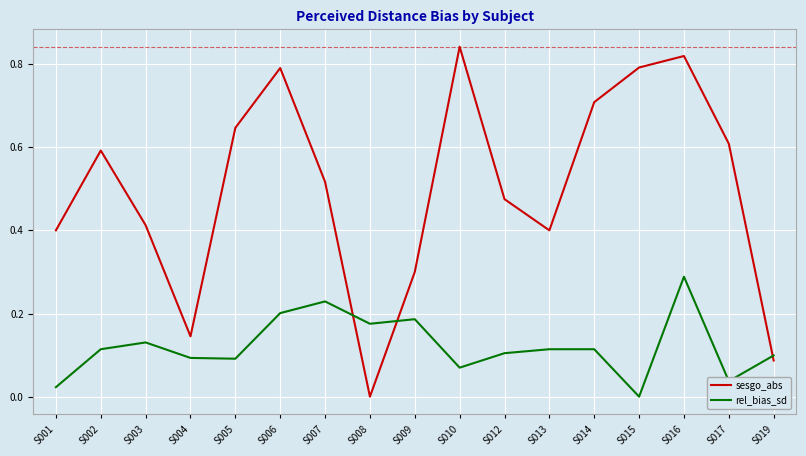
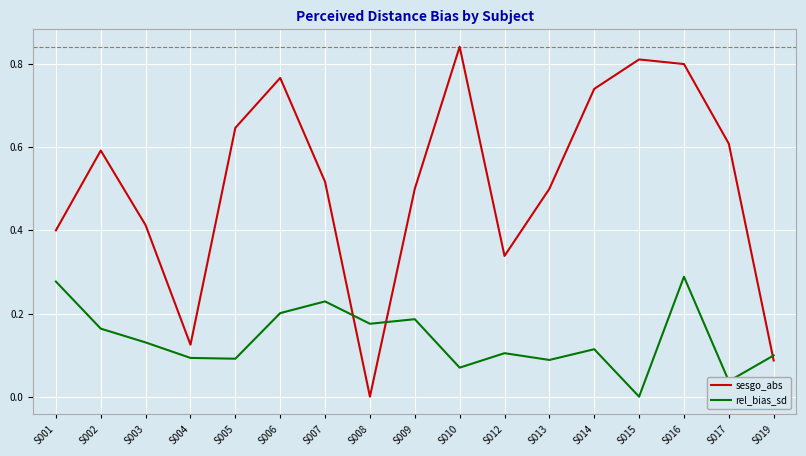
rel_bias_sd, S001: 0.02 -> 0.28
rel_bias_sd, S002: 0.11 -> 0.16
sesgo_abs, S004: 0.15 -> 0.12
sesgo_abs, S006: 0.79 -> 0.77
sesgo_abs, S009: 0.3 -> 0.5
sesgo_abs, S012: 0.48 -> 0.34
sesgo_abs, S013: 0.4 -> 0.5
rel_bias_sd, S013: 0.11 -> 0.09
sesgo_abs, S014: 0.71 -> 0.74
sesgo_abs, S015: 0.79 -> 0.81
sesgo_abs, S016: 0.82 -> 0.80
